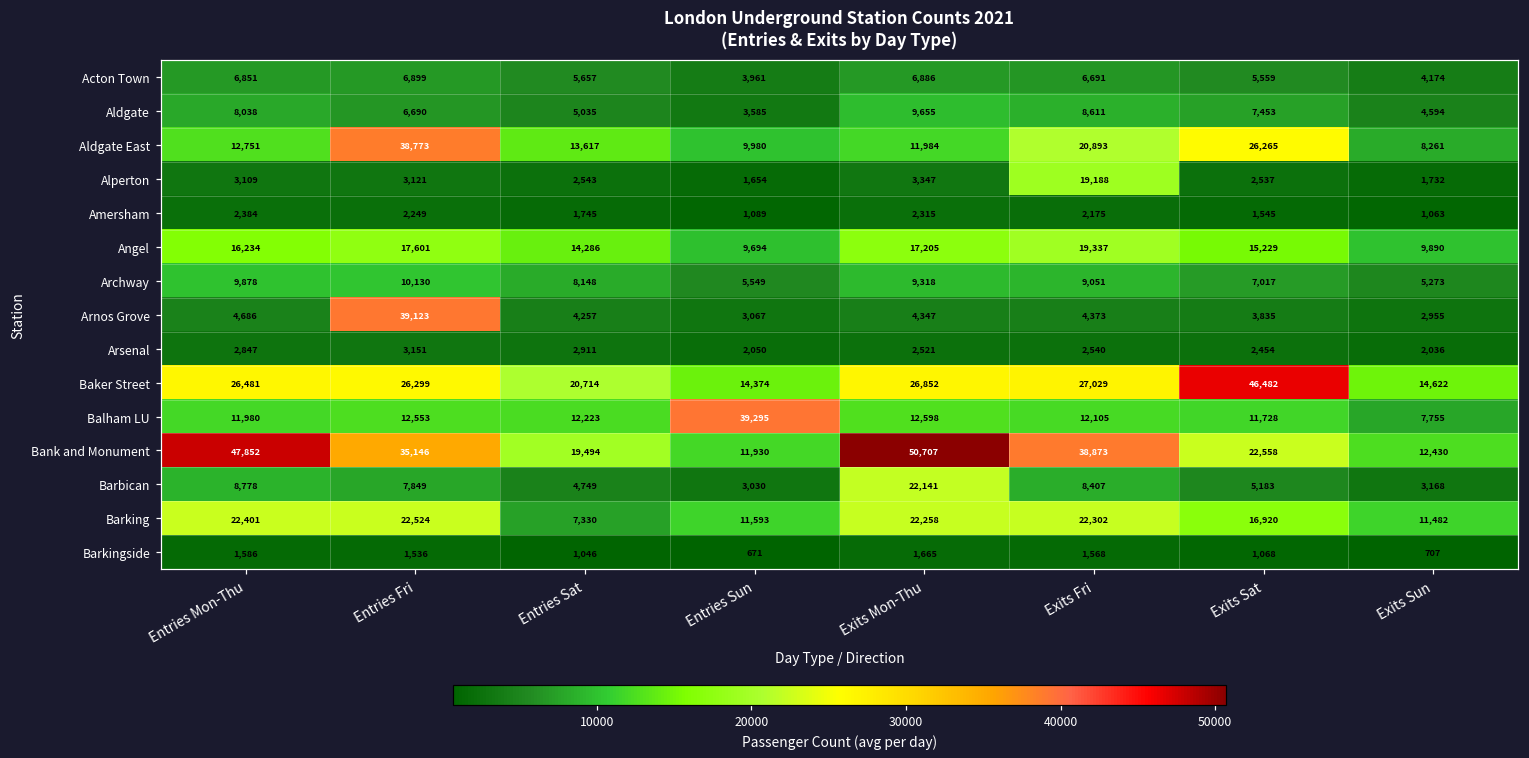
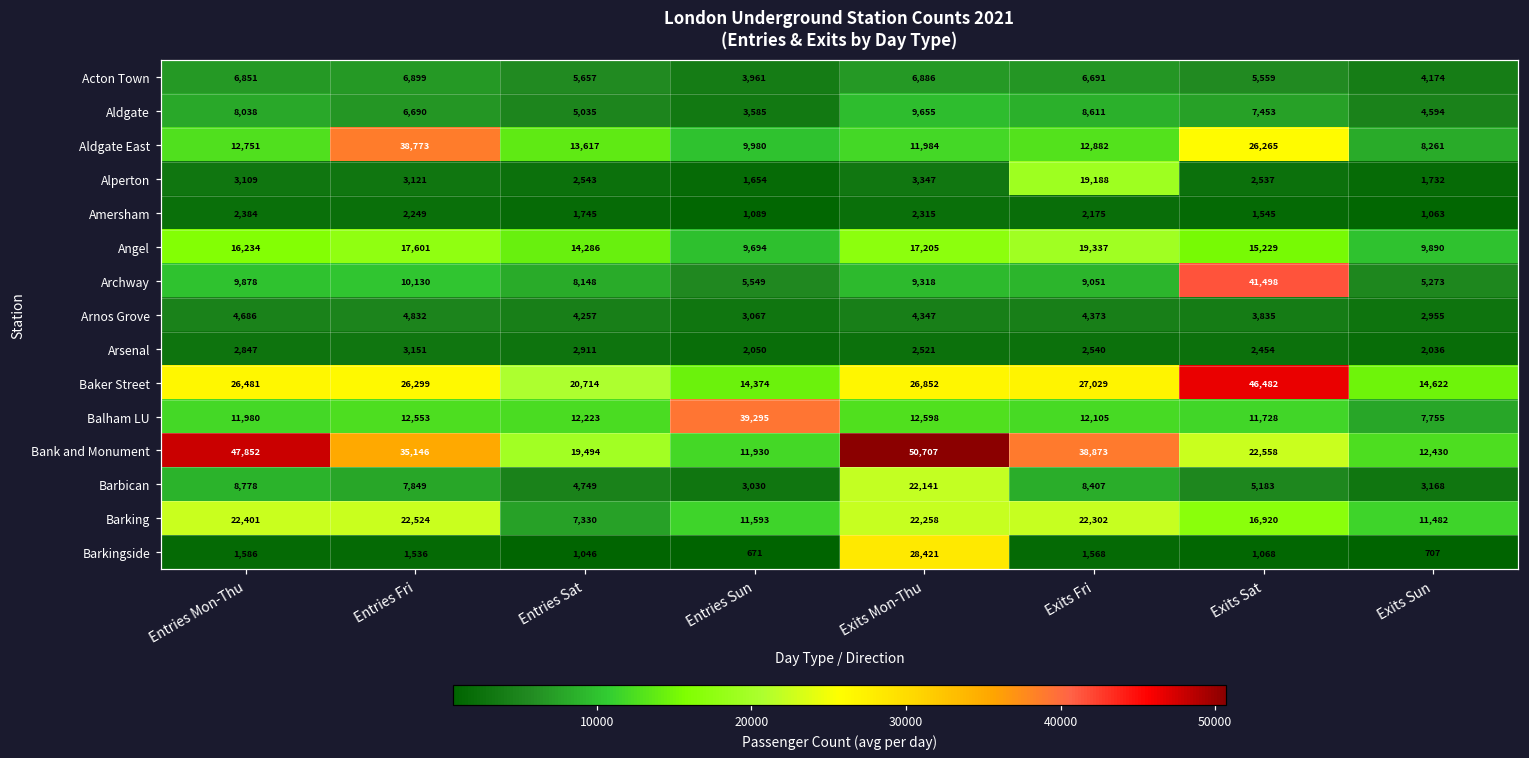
Aldgate East, Exits Fri: 20,893 -> 12,882
Archway, Exits Sat: 7,017 -> 41,498
Arnos Grove, Entries Fri: 39,123 -> 4,832
Barkingside, Exits Mon-Thu: 1,665 -> 28,421
